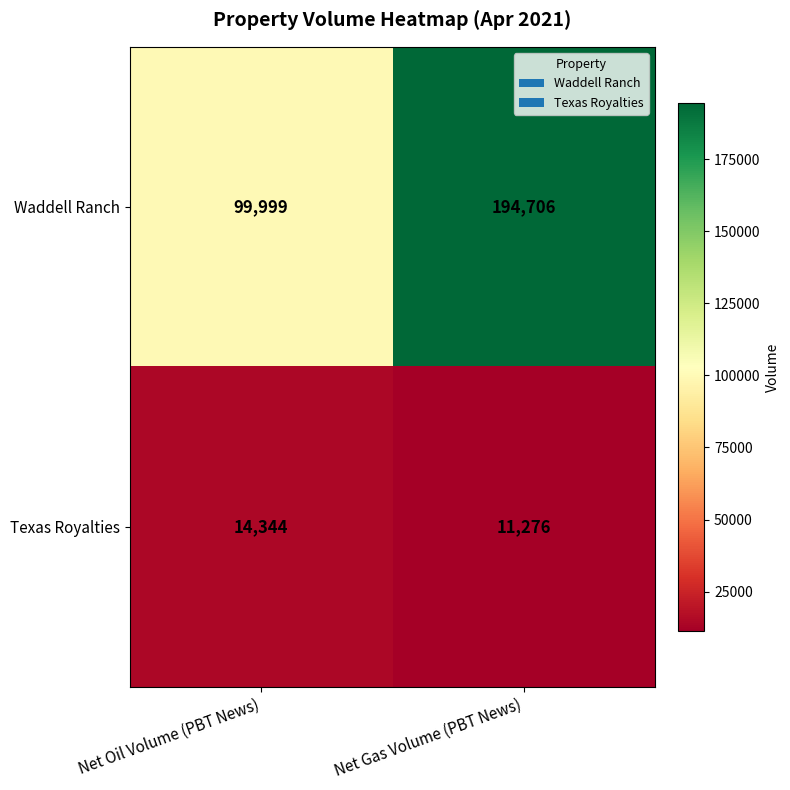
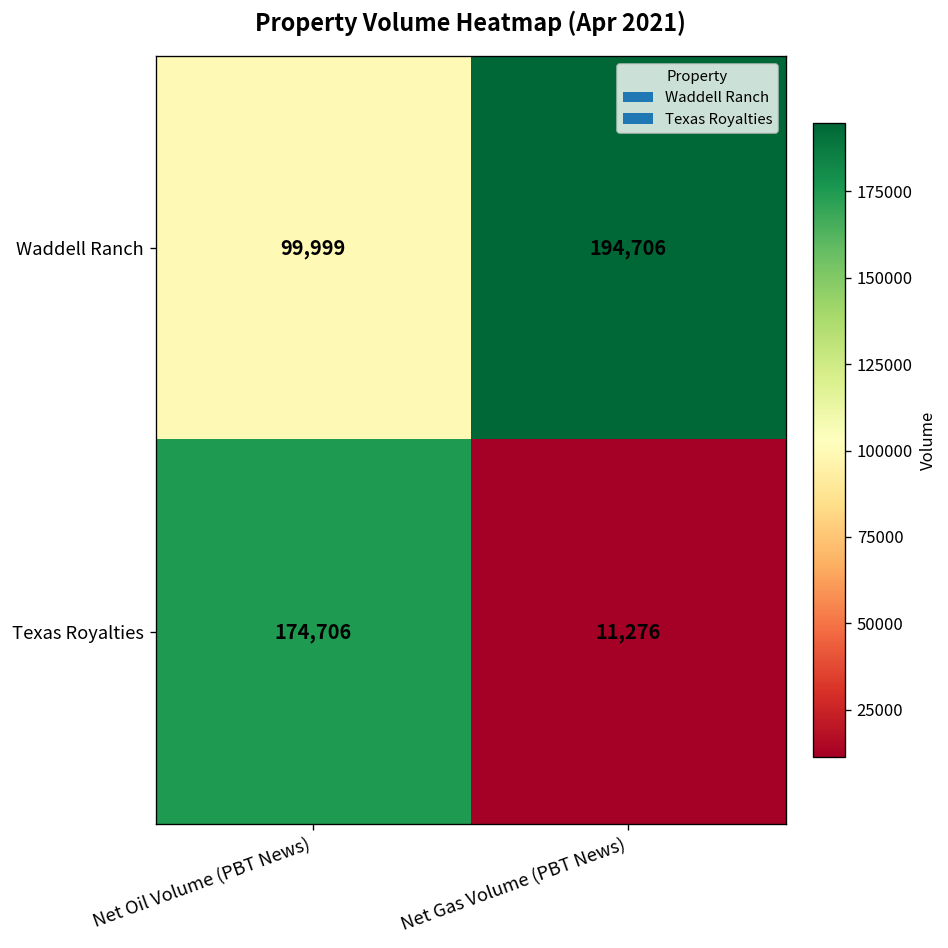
Texas Royalties, Net Oil Volume (PBT News): 14,344 -> 174,706
